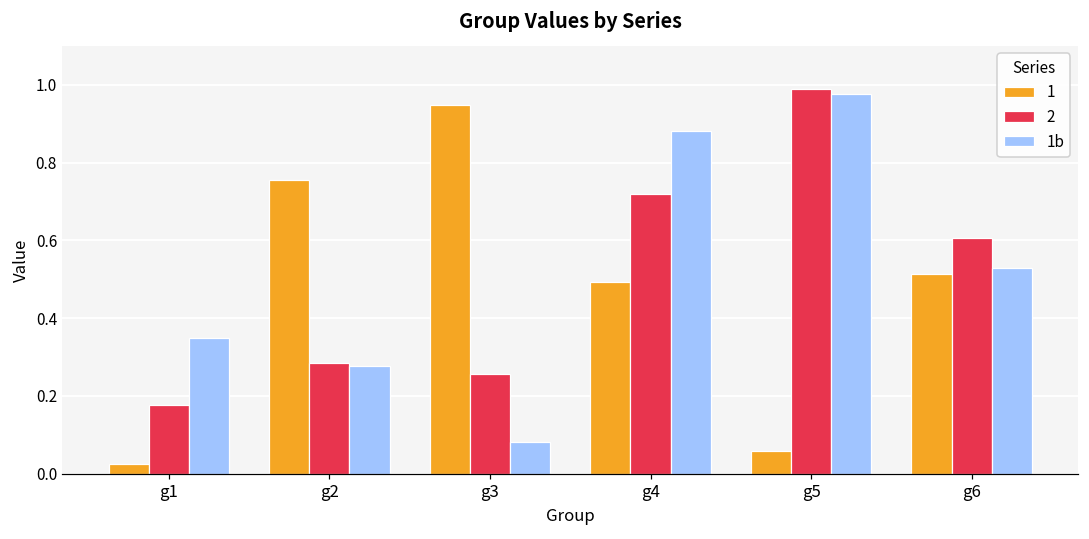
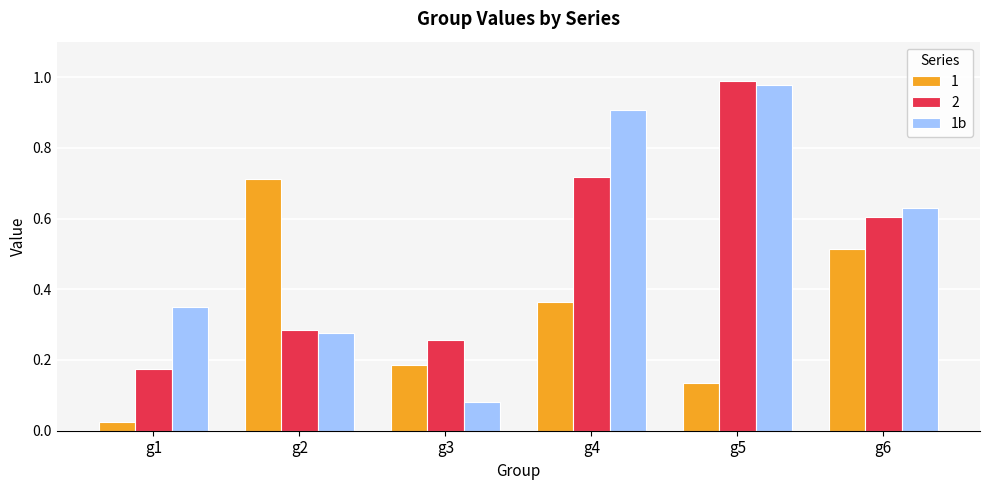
1, g2: 0.75 -> 0.71
1, g3: 0.95 -> 0.19
1, g4: 0.49 -> 0.37
1b, g4: 0.88 -> 0.91
1, g5: 0.06 -> 0.14
1b, g6: 0.53 -> 0.63
